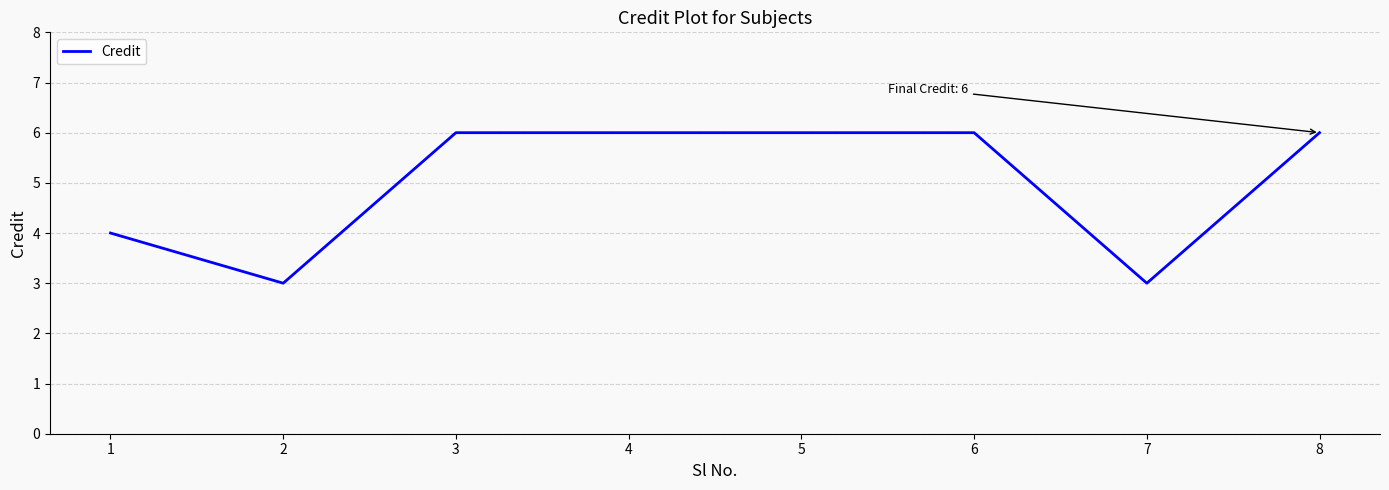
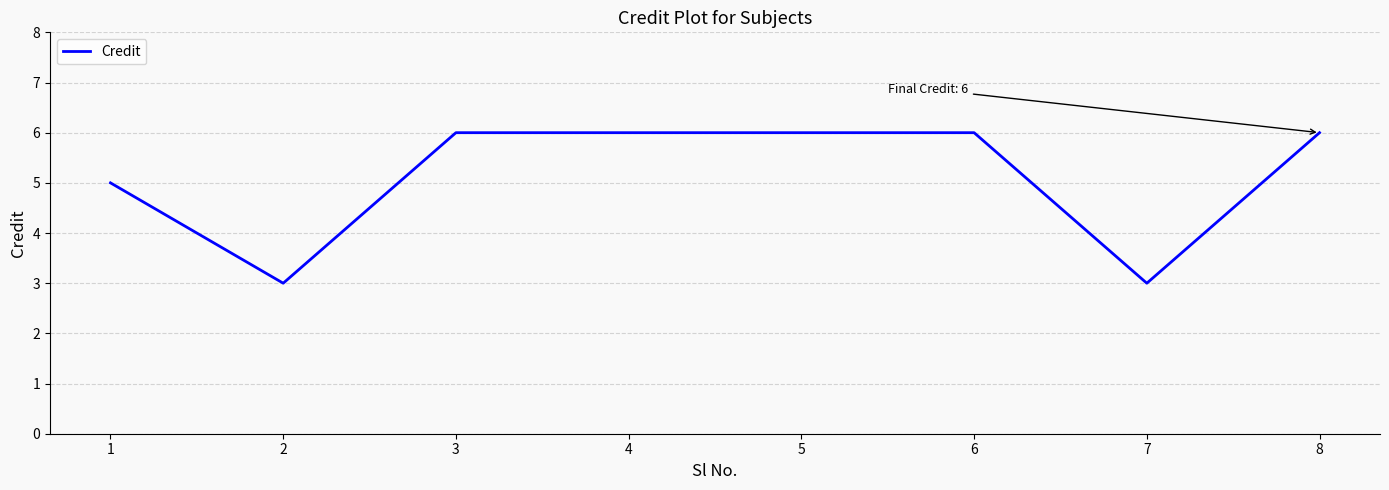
1: 4 -> 5
